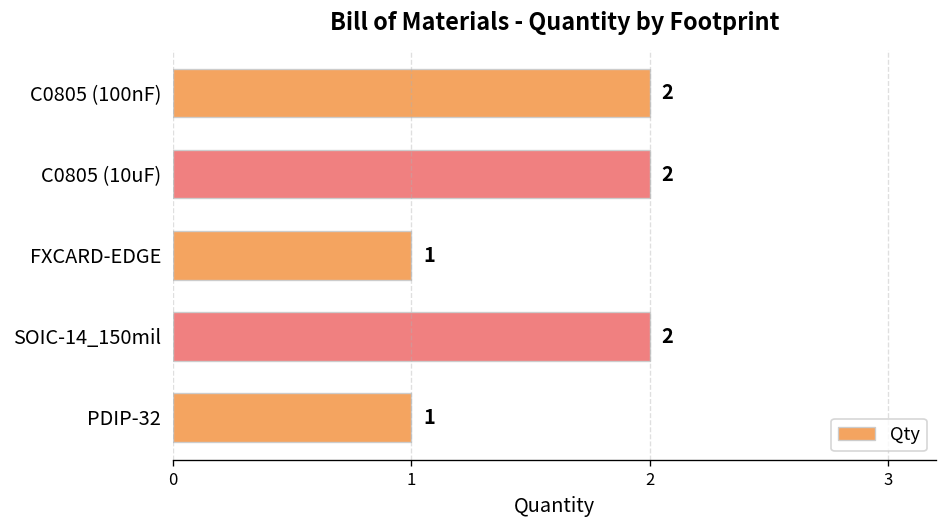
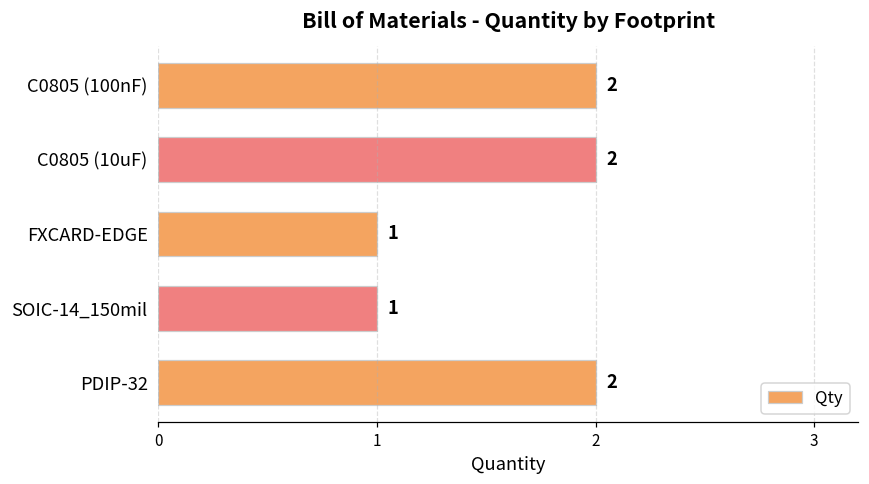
SOIC-14_150mil: 2 -> 1
PDIP-32: 1 -> 2
